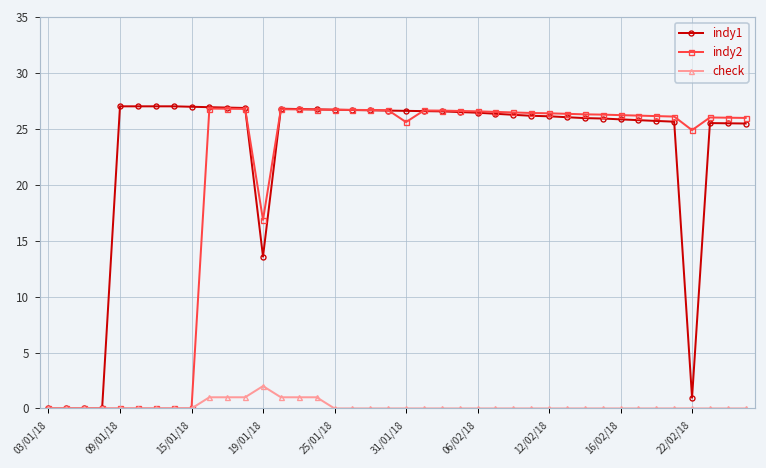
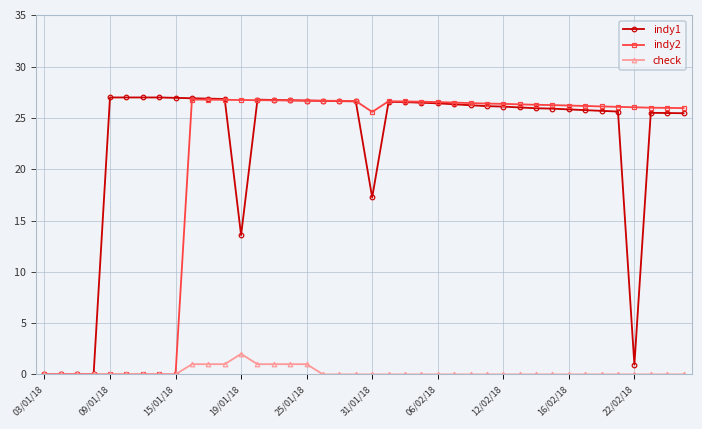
indy2, 19/01/18: 17 -> 27
check, 25/01/18: 0 -> 1
indy1, 31/01/18: 27 -> 17
indy2, 22/02/18: 25 -> 26
